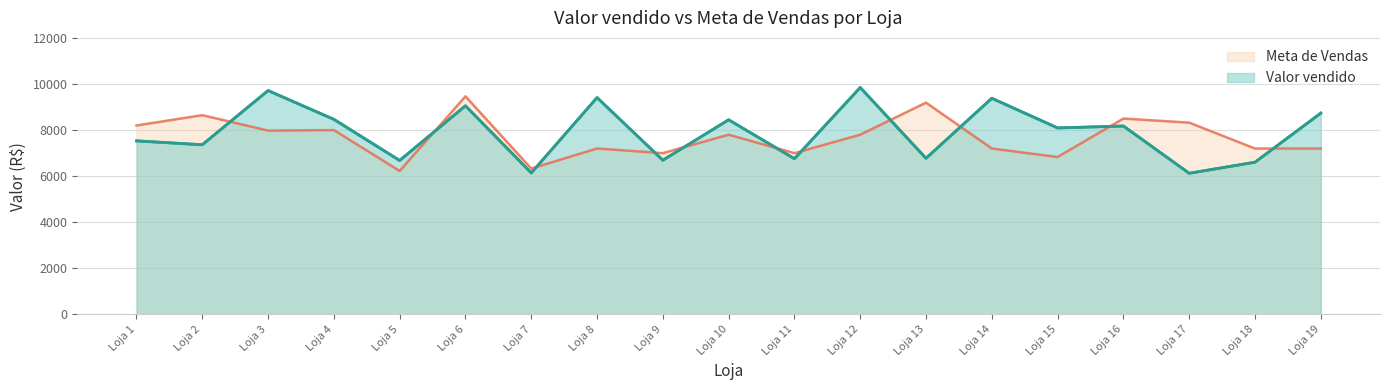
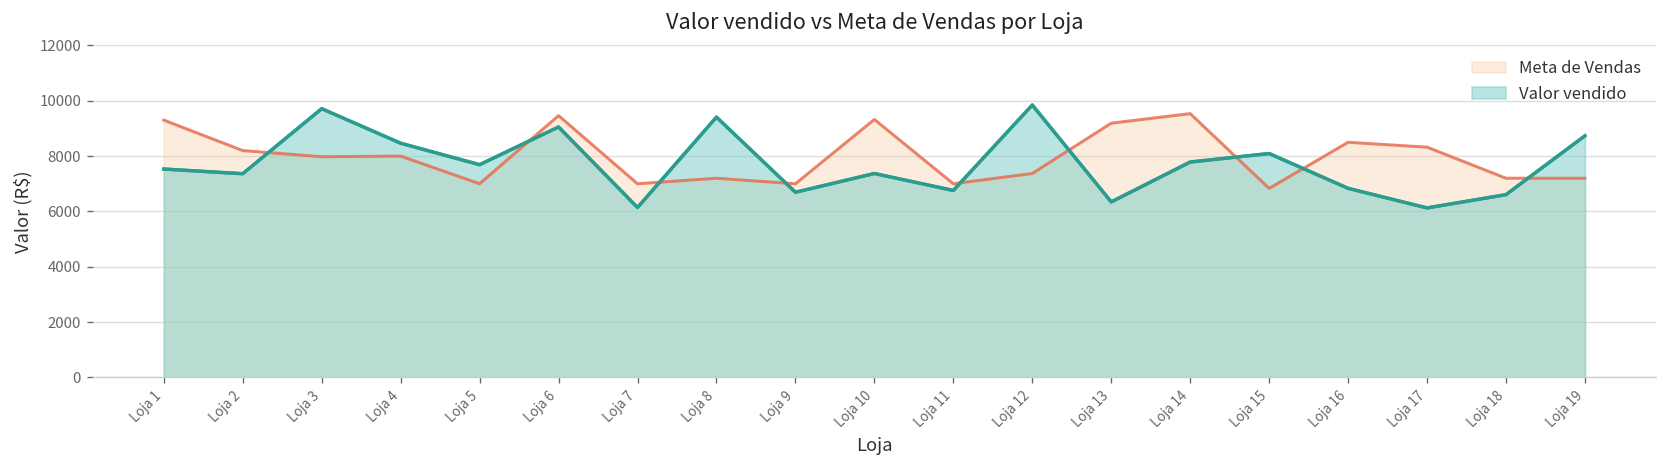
Meta de Vendas, Loja 1: 8200 -> 9300
Meta de Vendas, Loja 2: 8600 -> 8200
Meta de Vendas, Loja 5: 6200 -> 7000
Valor vendido, Loja 5: 6700 -> 7700
Meta de Vendas, Loja 7: 6300 -> 7000
Meta de Vendas, Loja 10: 7800 -> 9300
Valor vendido, Loja 10: 8400 -> 7400
Meta de Vendas, Loja 12: 7800 -> 7400
Valor vendido, Loja 13: 6800 -> 6300
Meta de Vendas, Loja 14: 7200 -> 9500
Valor vendido, Loja 14: 9400 -> 7800
Valor vendido, Loja 16: 8200 -> 6800
